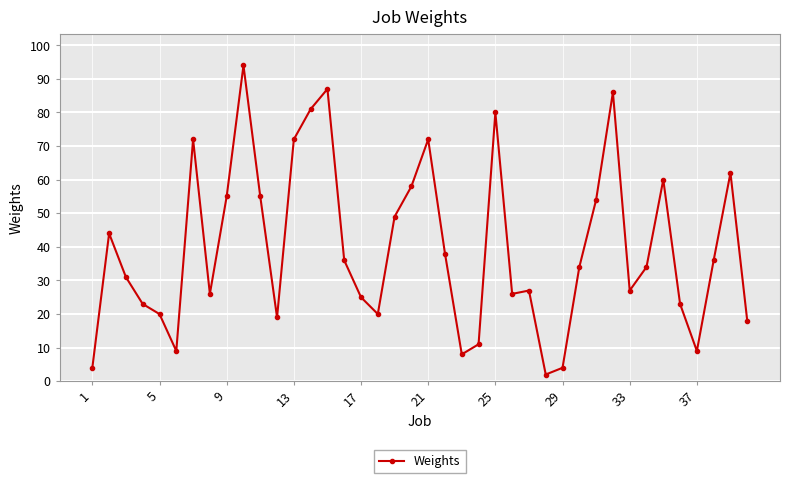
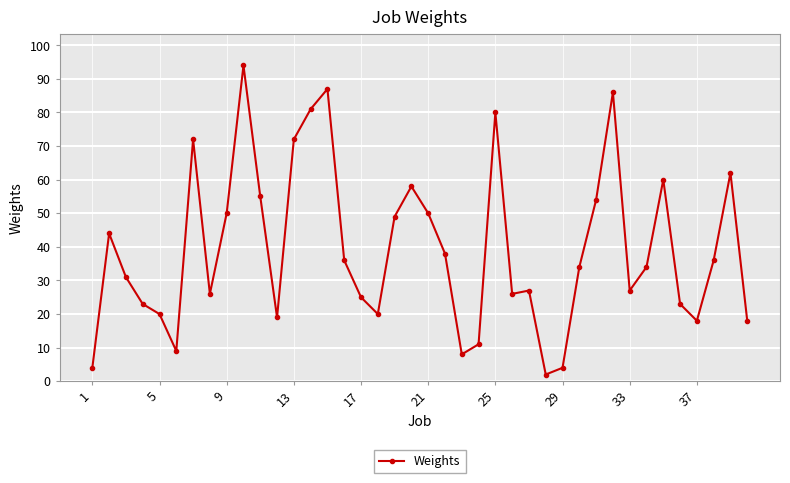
9: 55 -> 50
21: 72 -> 50
37: 9 -> 18
